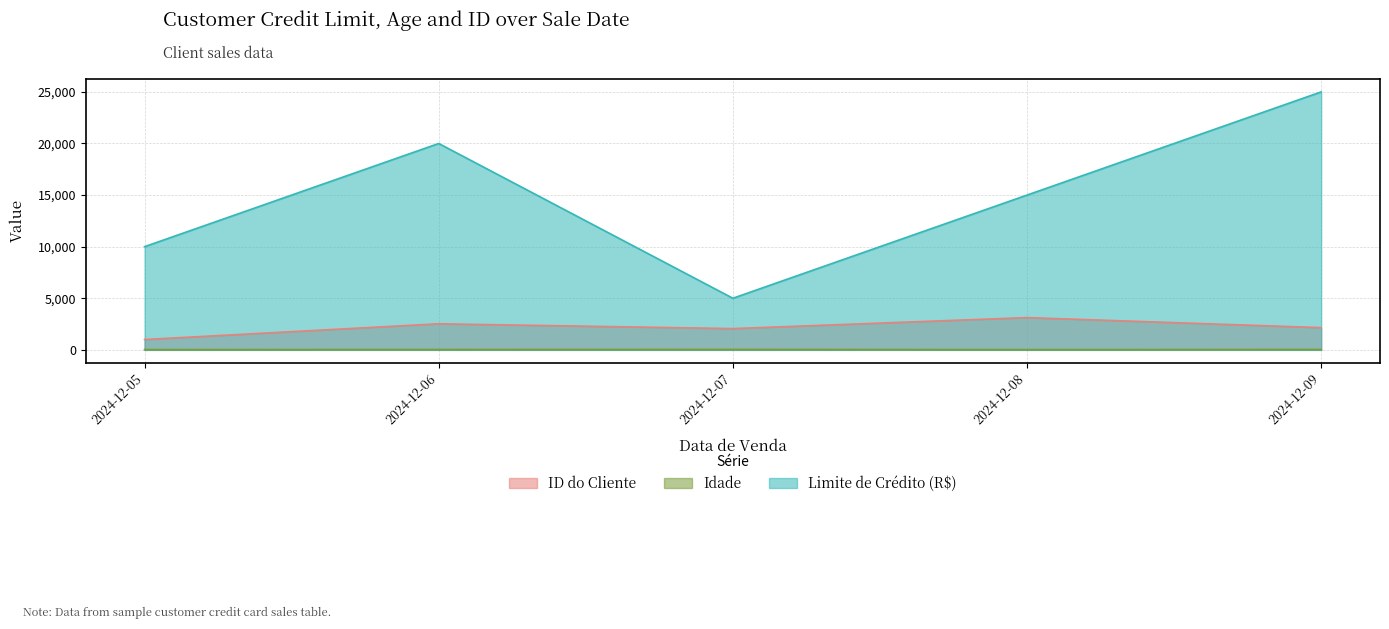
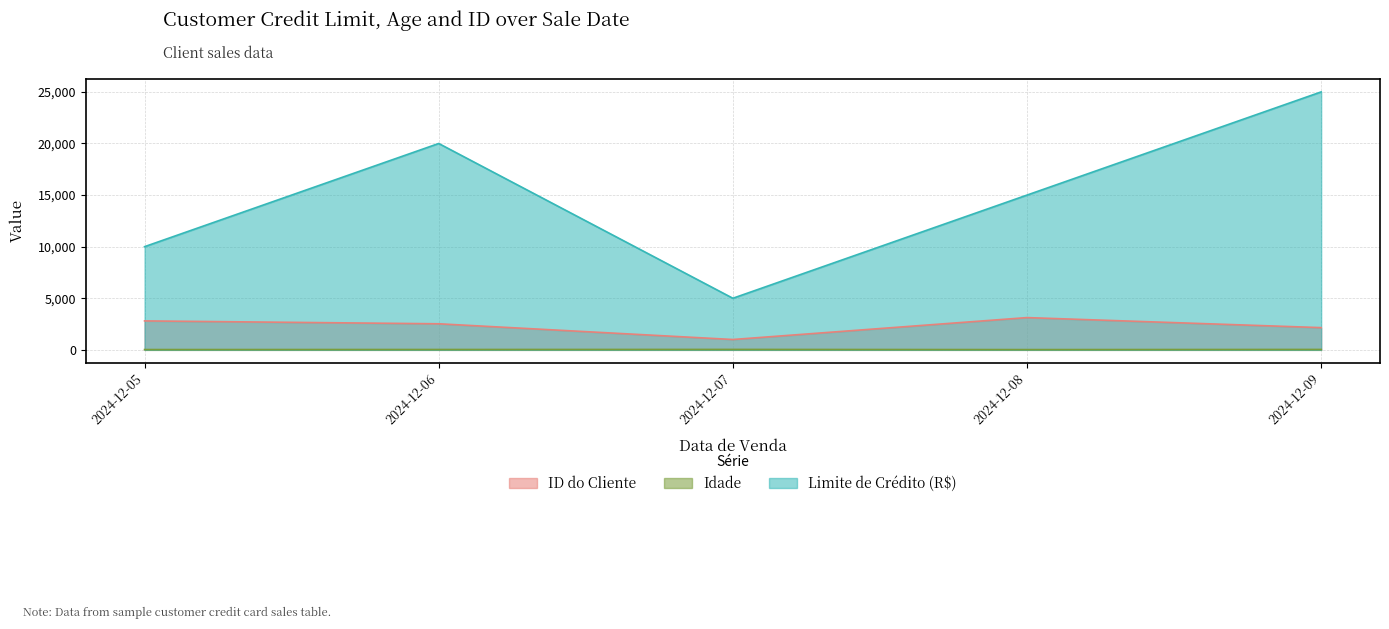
ID do Cliente, 2024-12-05: 1,000 -> 2,800
ID do Cliente, 2024-12-07: 2,100 -> 1,000
